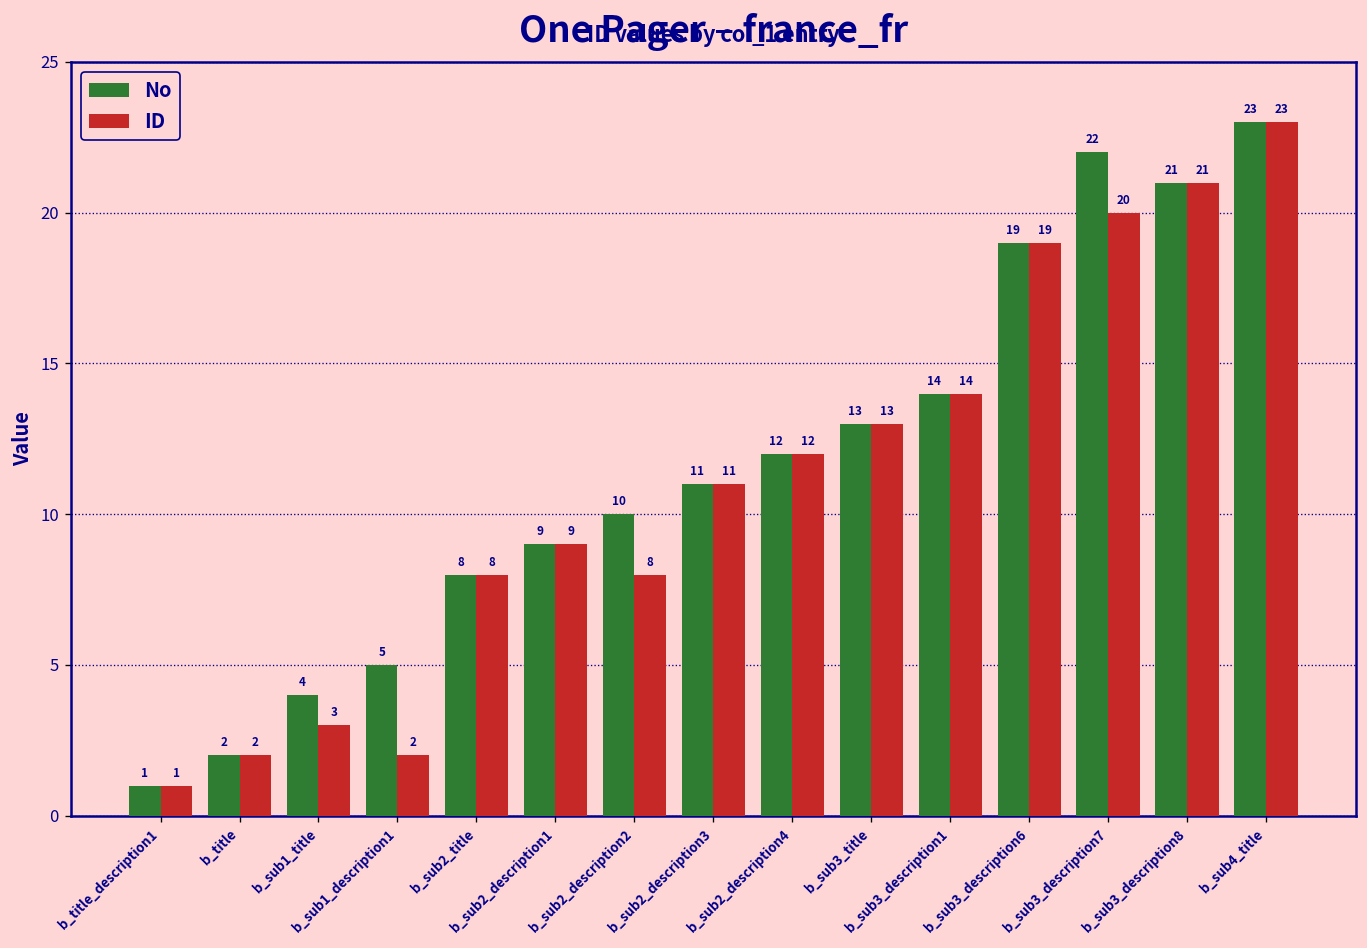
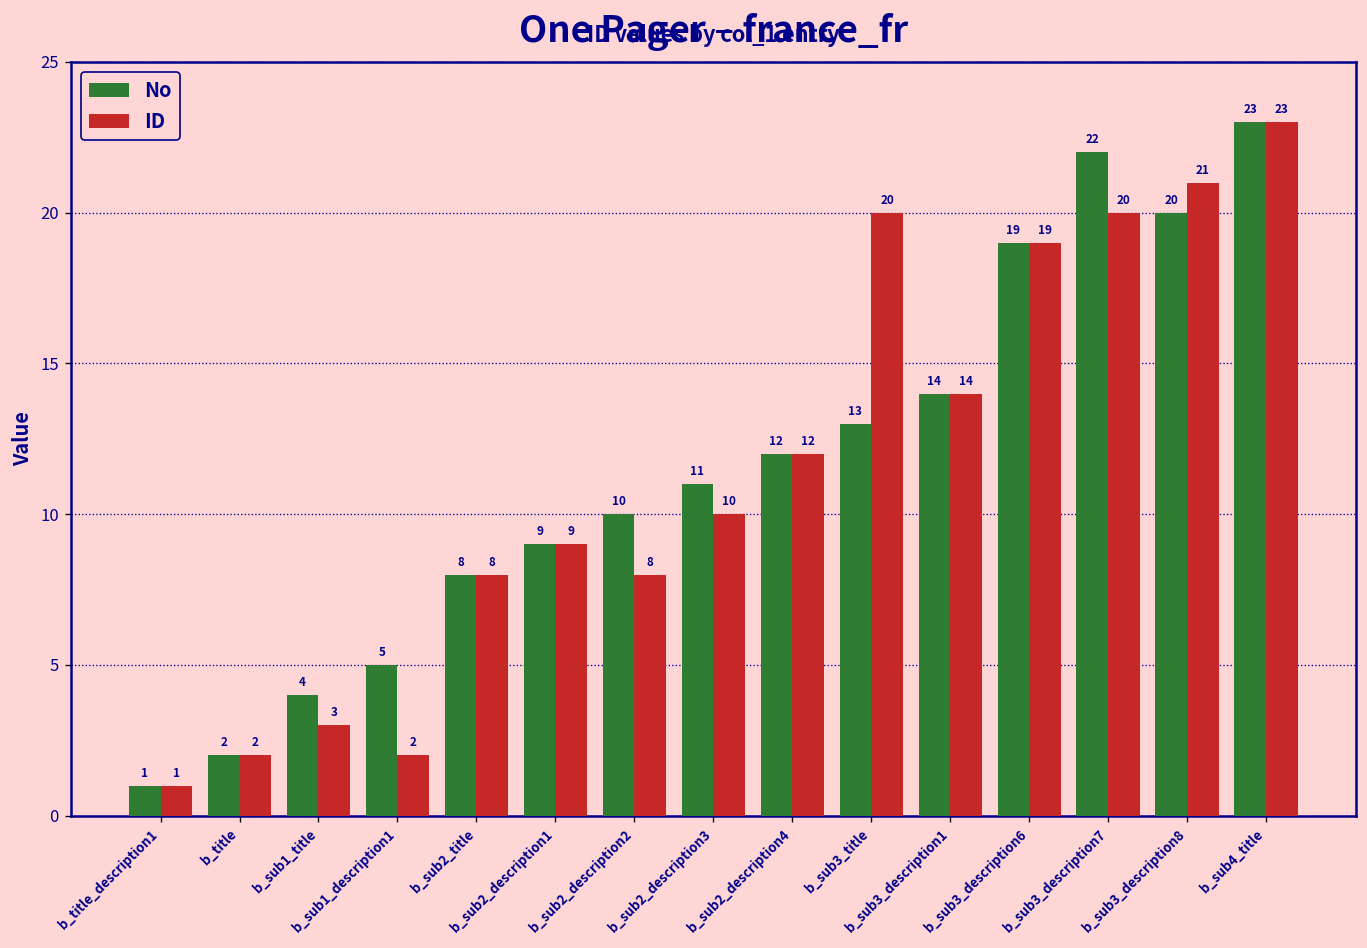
ID, b_sub2_description3: 11 -> 10
ID, b_sub3_title: 13 -> 20
No, b_sub3_description8: 21 -> 20
